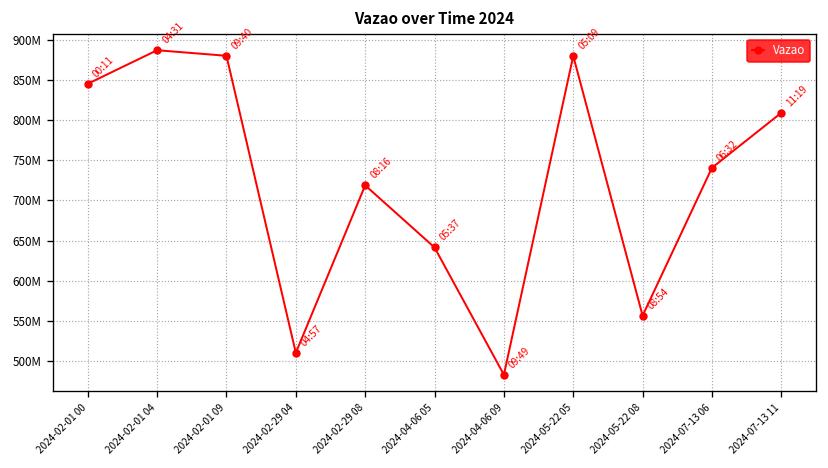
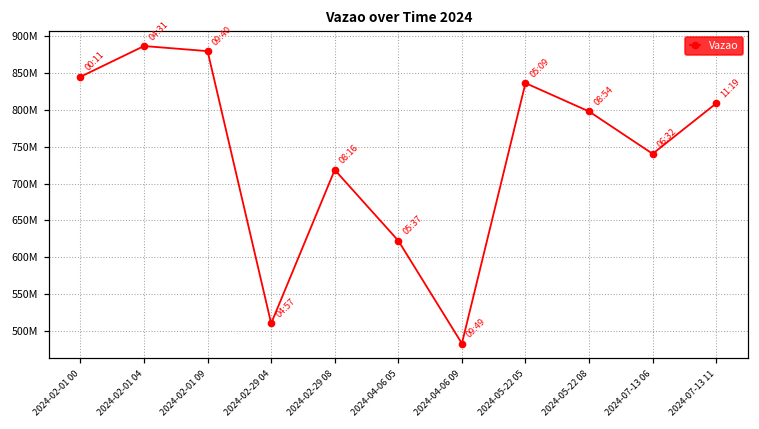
2024-04-06 05: 640000000 -> 620000000
2024-05-22 05: 880000000 -> 840000000
2024-05-22 08: 560000000 -> 800000000
